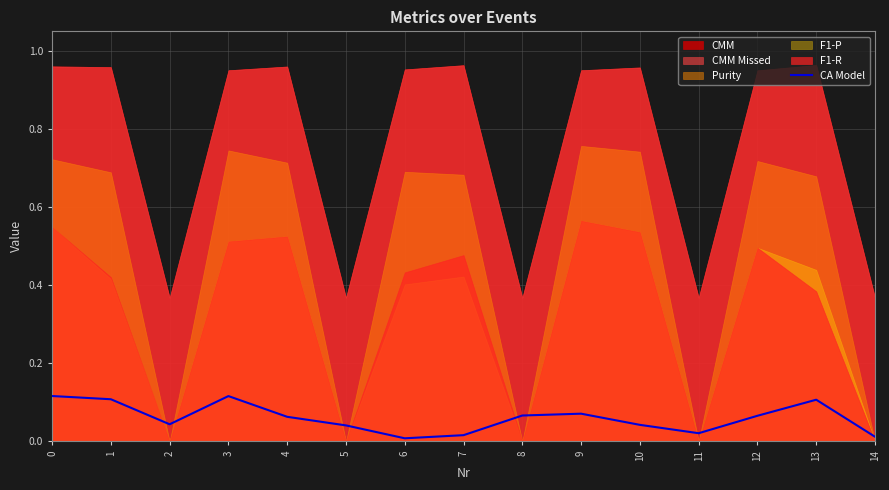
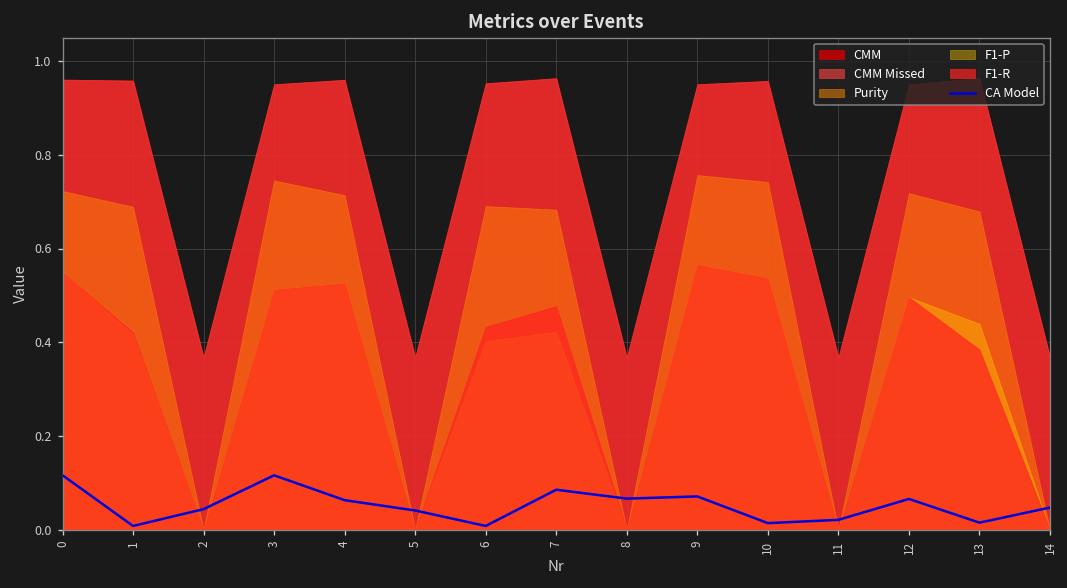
CA Model, 1: 0.11 -> 0.01
CA Model, 7: 0.02 -> 0.09
CA Model, 10: 0.04 -> 0.01
CA Model, 13: 0.11 -> 0.02
CA Model, 14: 0.01 -> 0.05
